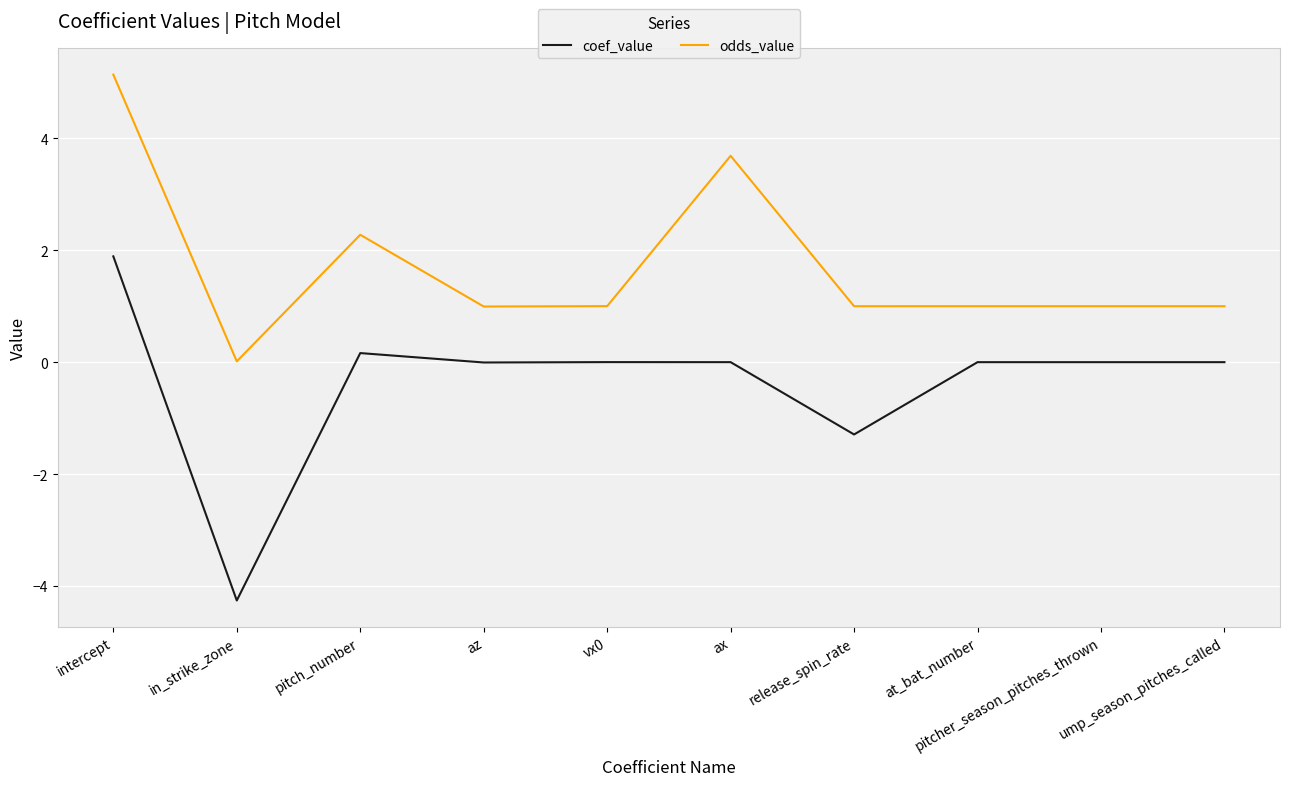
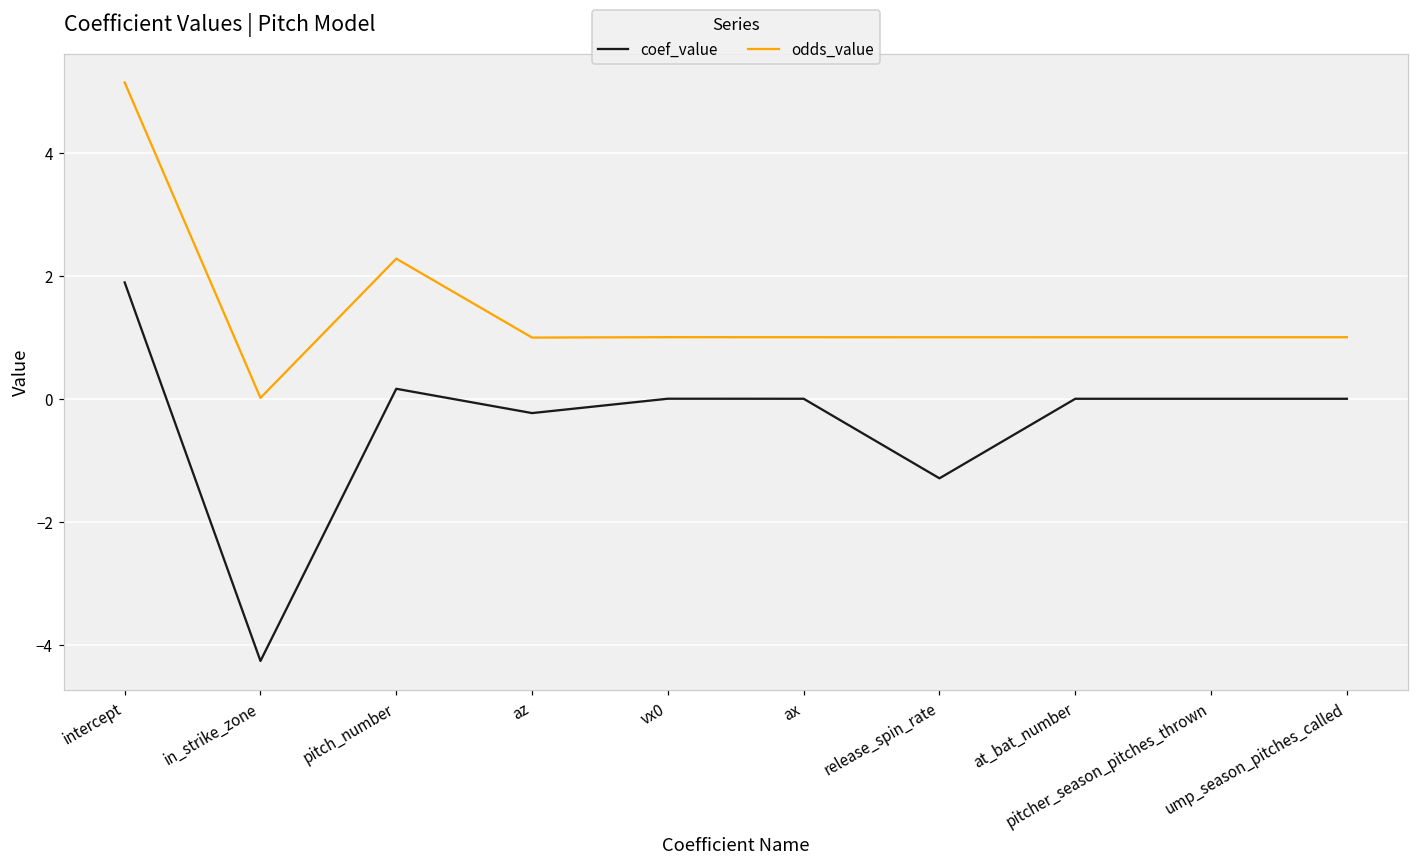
coef_value, az: 0.0 -> -0.2
odds_value, ax: 3.7 -> 1.0
